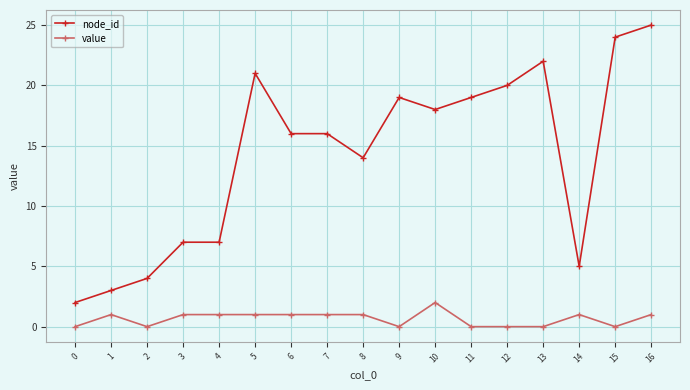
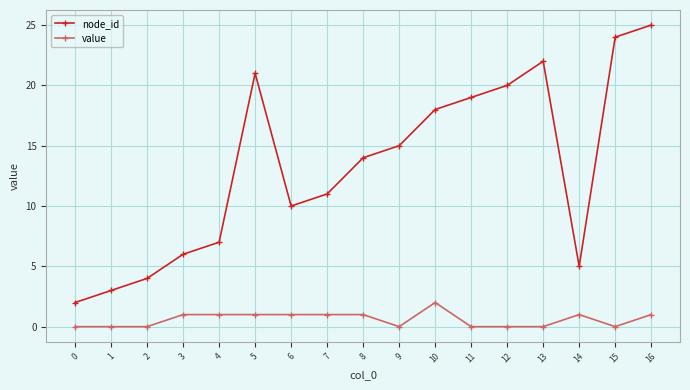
value, 1: 1 -> 0
node_id, 3: 7 -> 6
node_id, 6: 16 -> 10
node_id, 7: 16 -> 11
node_id, 9: 19 -> 15
